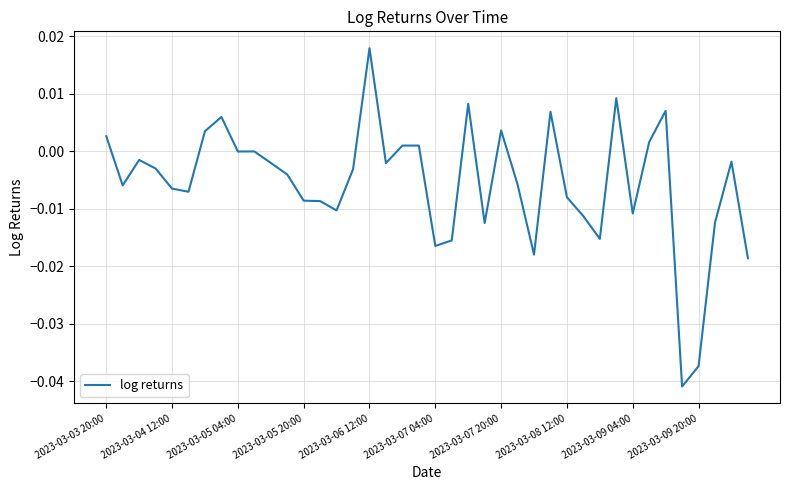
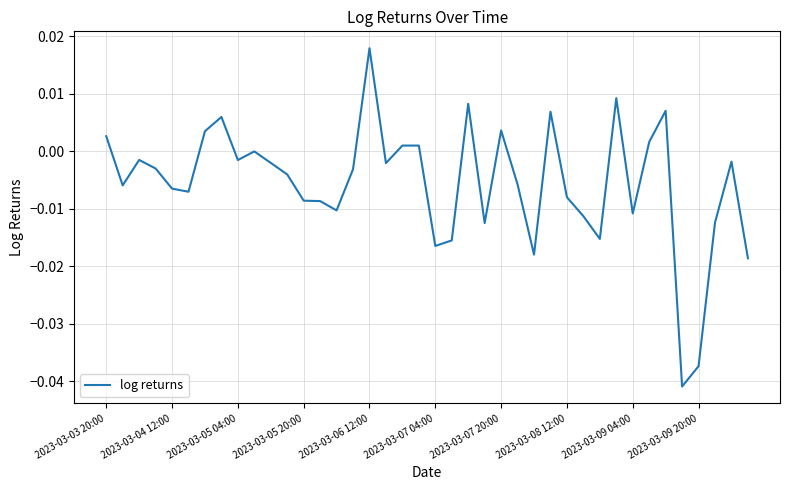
2023-03-05 04:00: 0.000 -> -0.001
